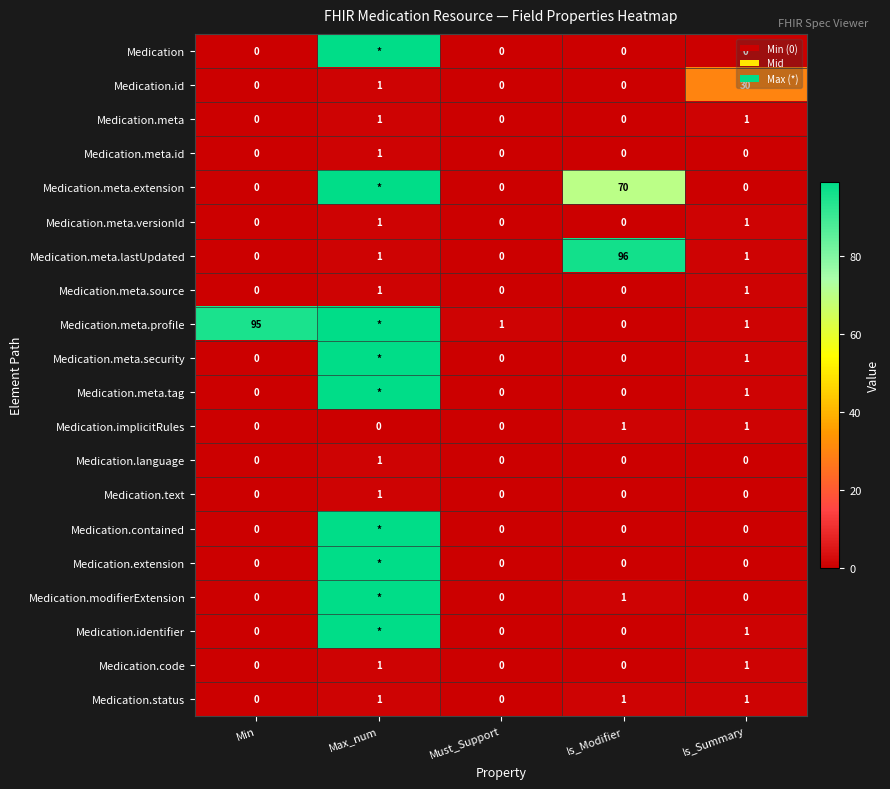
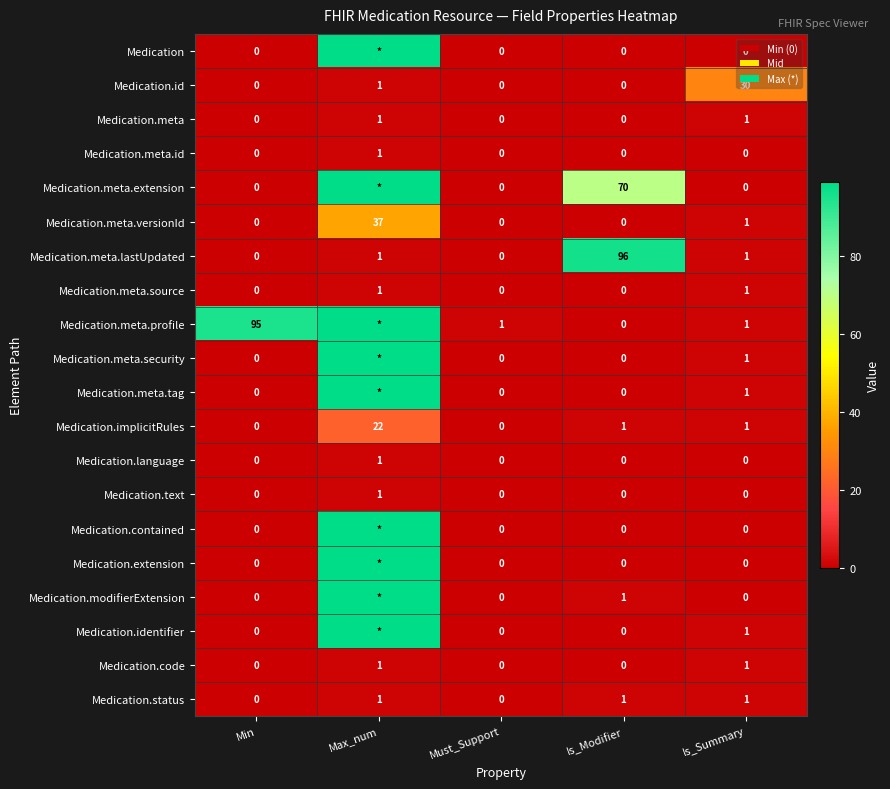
Medication.meta.versionId, Max_num: 1 -> 37
Medication.implicitRules, Max_num: 0 -> 22
